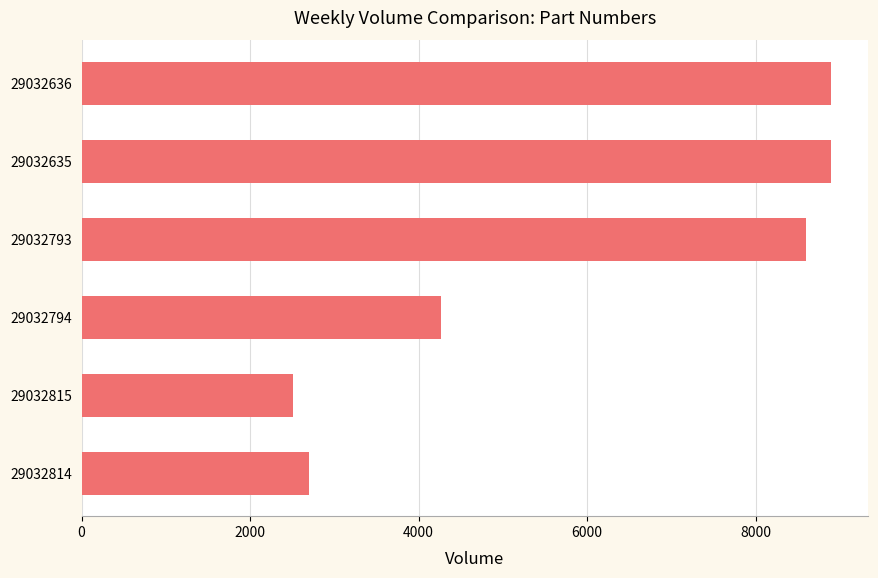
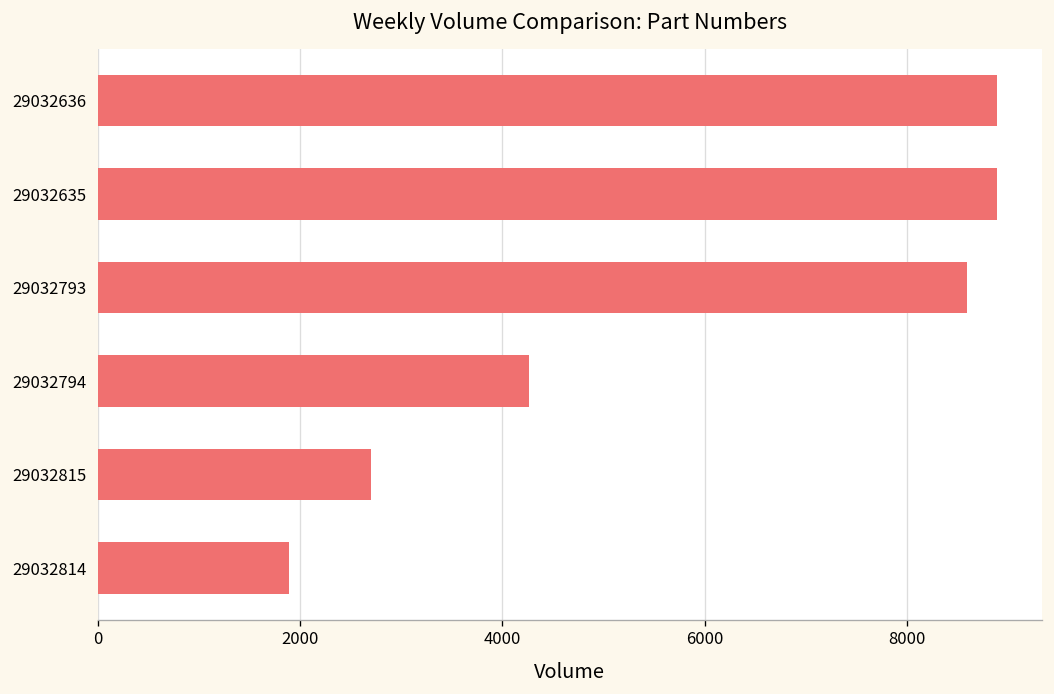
29032815: 2500 -> 2700
29032814: 2700 -> 1900
